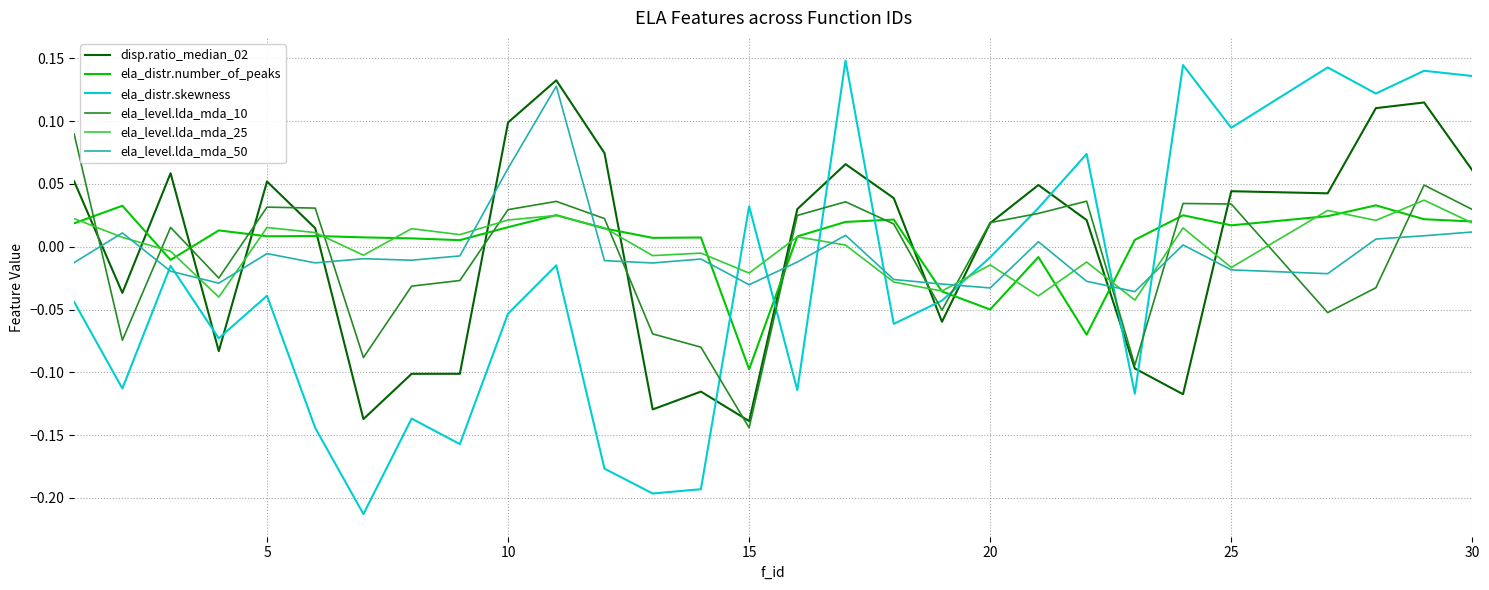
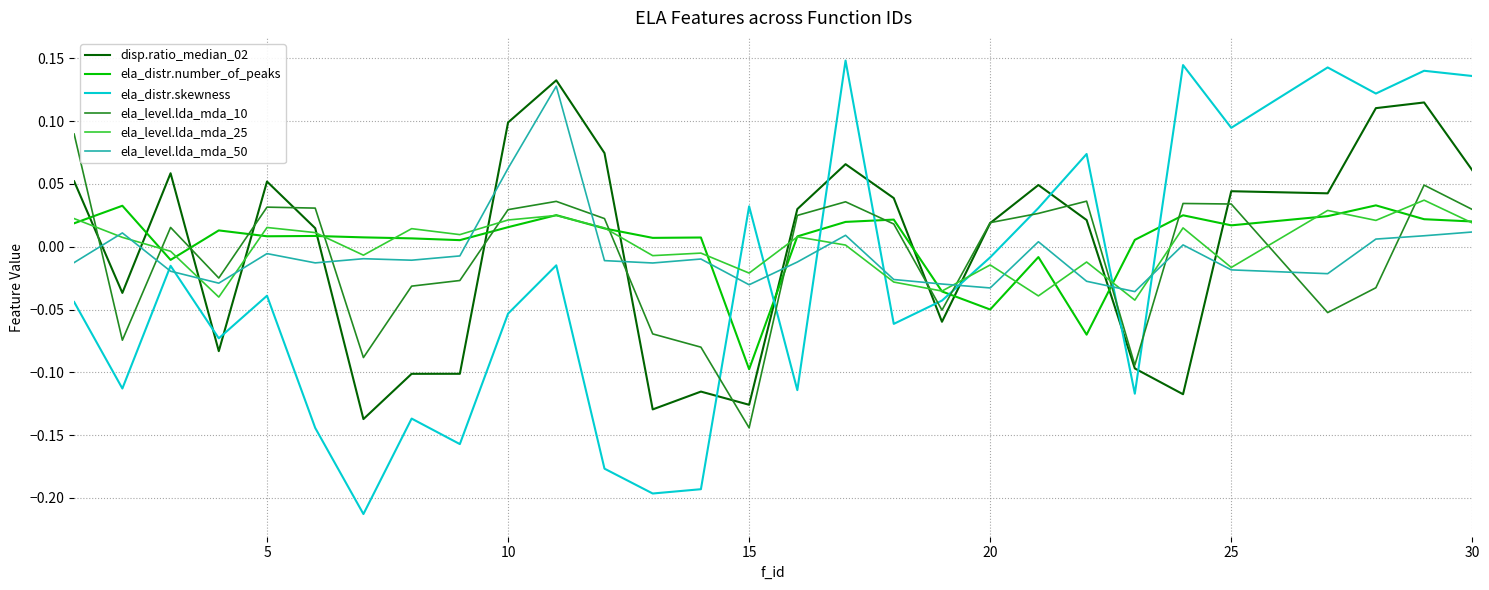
disp.ratio_median_02, 15: -0.139 -> -0.126
